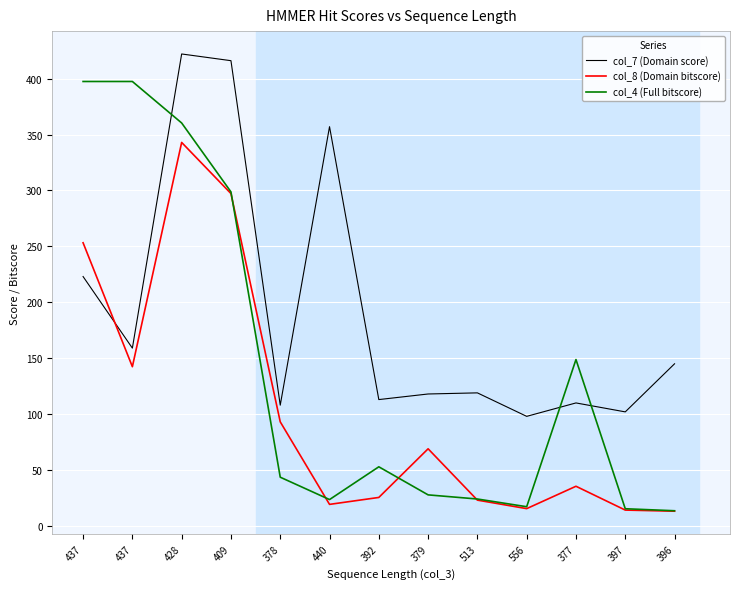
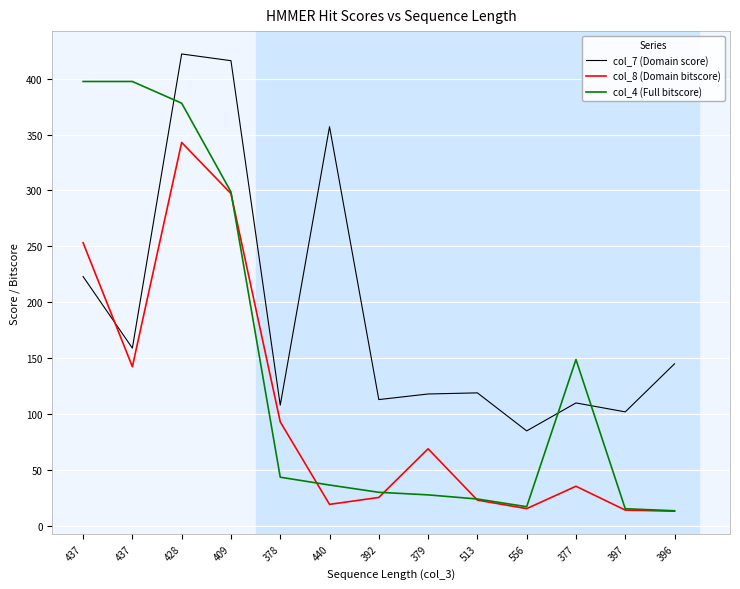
col_4 (Full bitscore), 428: 360 -> 378
col_4 (Full bitscore), 440: 24 -> 37
col_4 (Full bitscore), 392: 53 -> 30
col_7 (Domain score), 556: 98 -> 85
